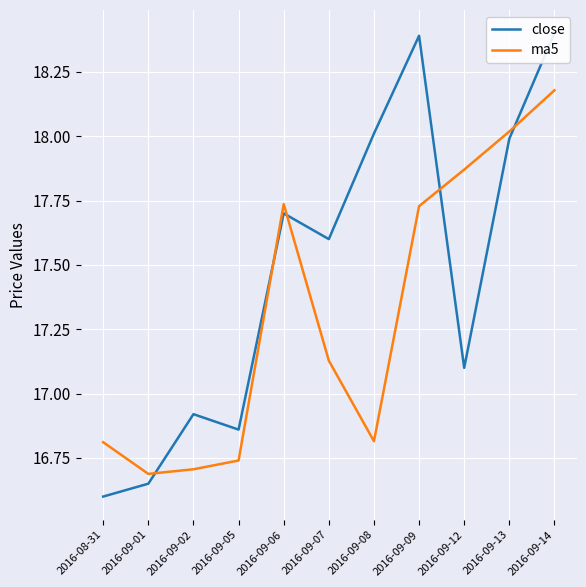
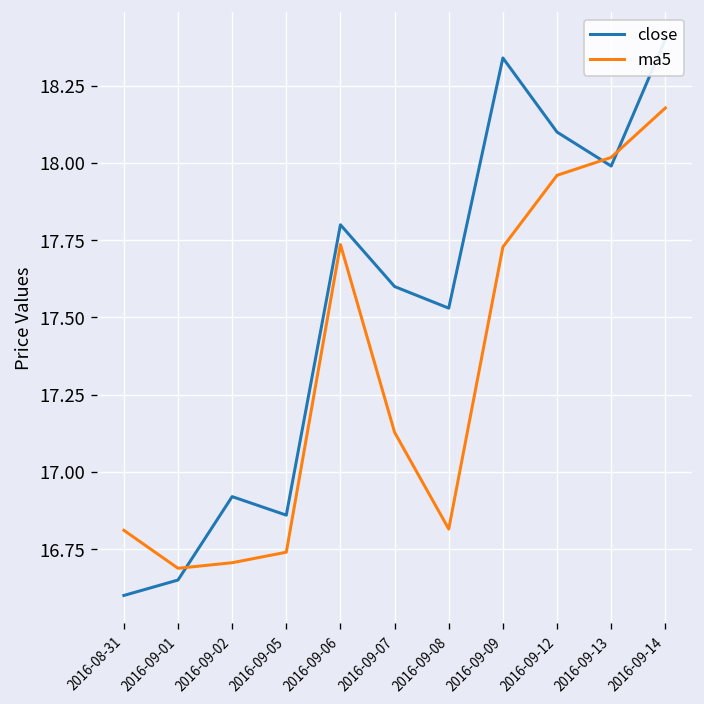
close, 2016-09-06: 17.7 -> 17.8
close, 2016-09-08: 18.01 -> 17.53
close, 2016-09-09: 18.39 -> 18.34
close, 2016-09-12: 17.1 -> 18.1
ma5, 2016-09-12: 17.87 -> 17.96
